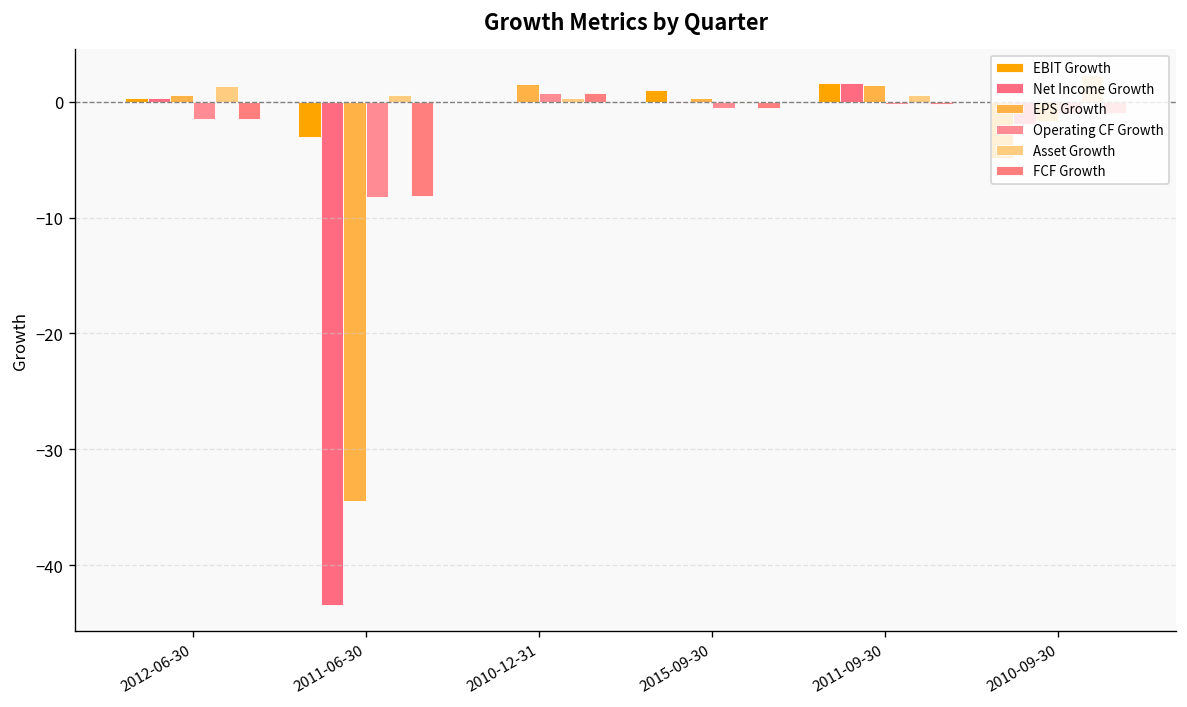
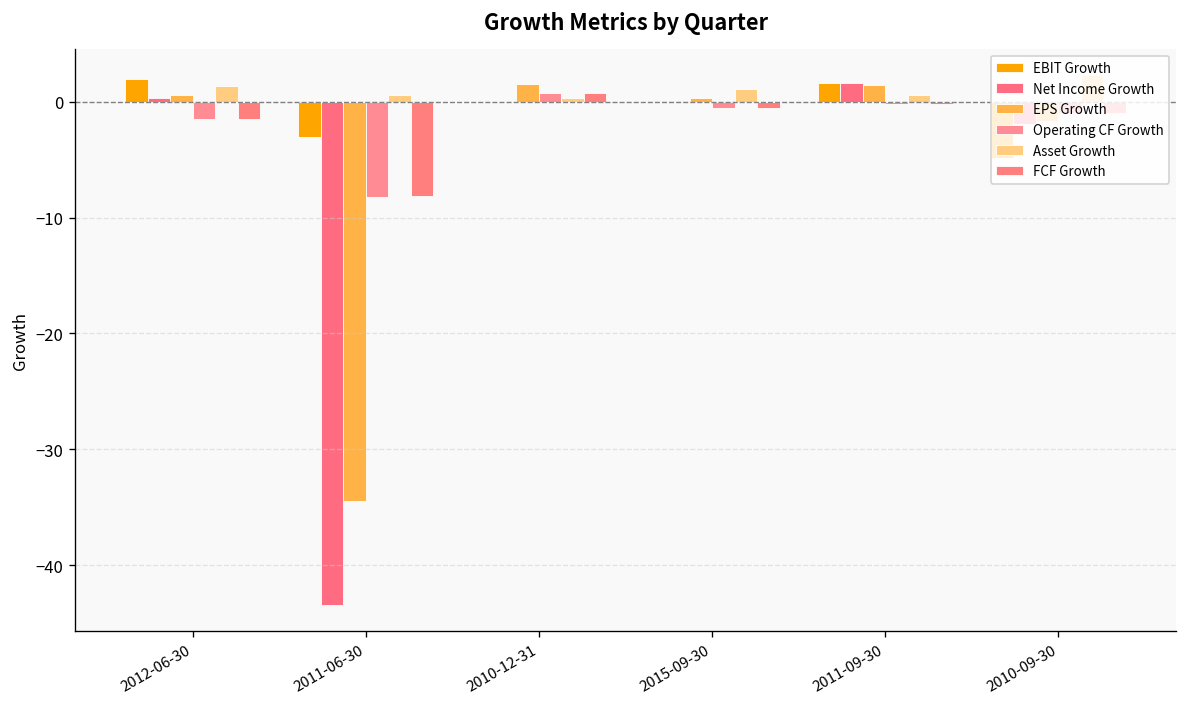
EBIT Growth, 2012-06-30: 0 -> 2
EBIT Growth, 2015-09-30: 1 -> 0
Asset Growth, 2015-09-30: 0 -> 1
